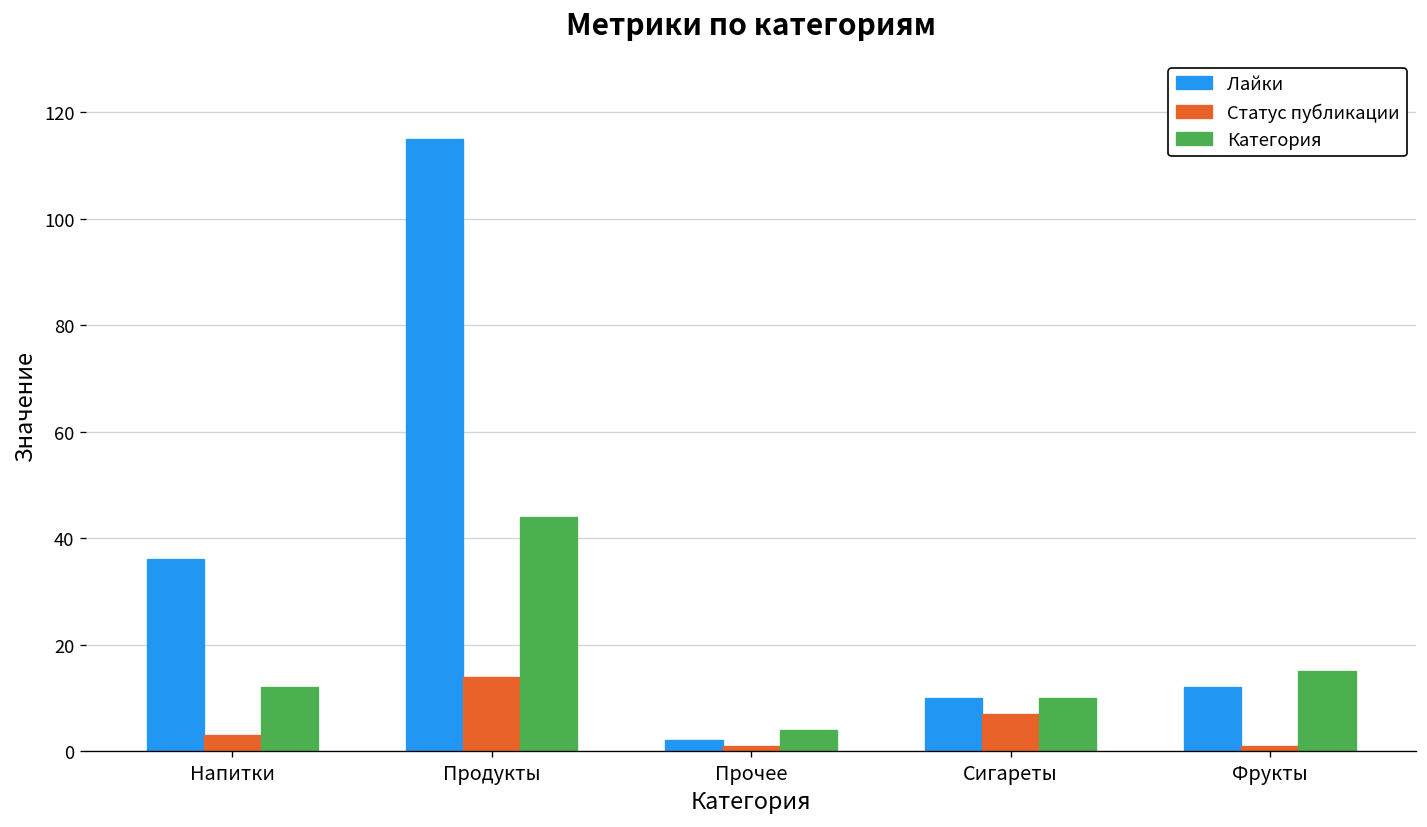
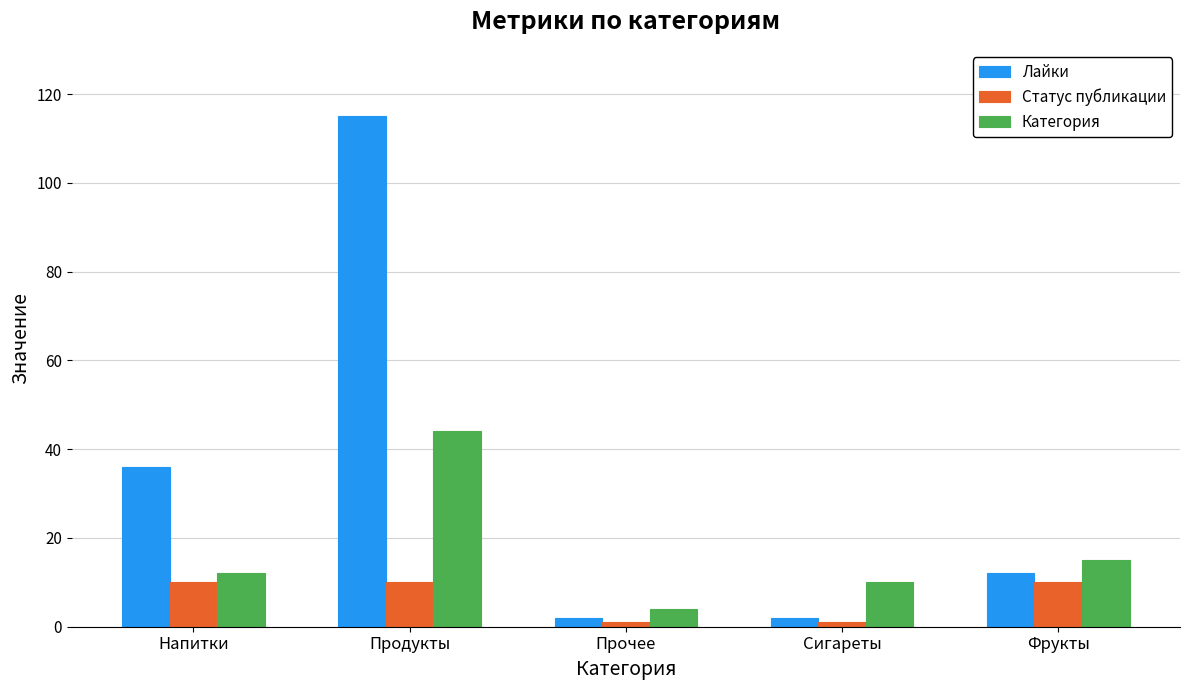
Статус публикации, Напитки: 3 -> 10
Статус публикации, Продукты: 14 -> 10
Лайки, Сигареты: 10 -> 2
Статус публикации, Сигареты: 7 -> 1
Статус публикации, Фрукты: 1 -> 10
